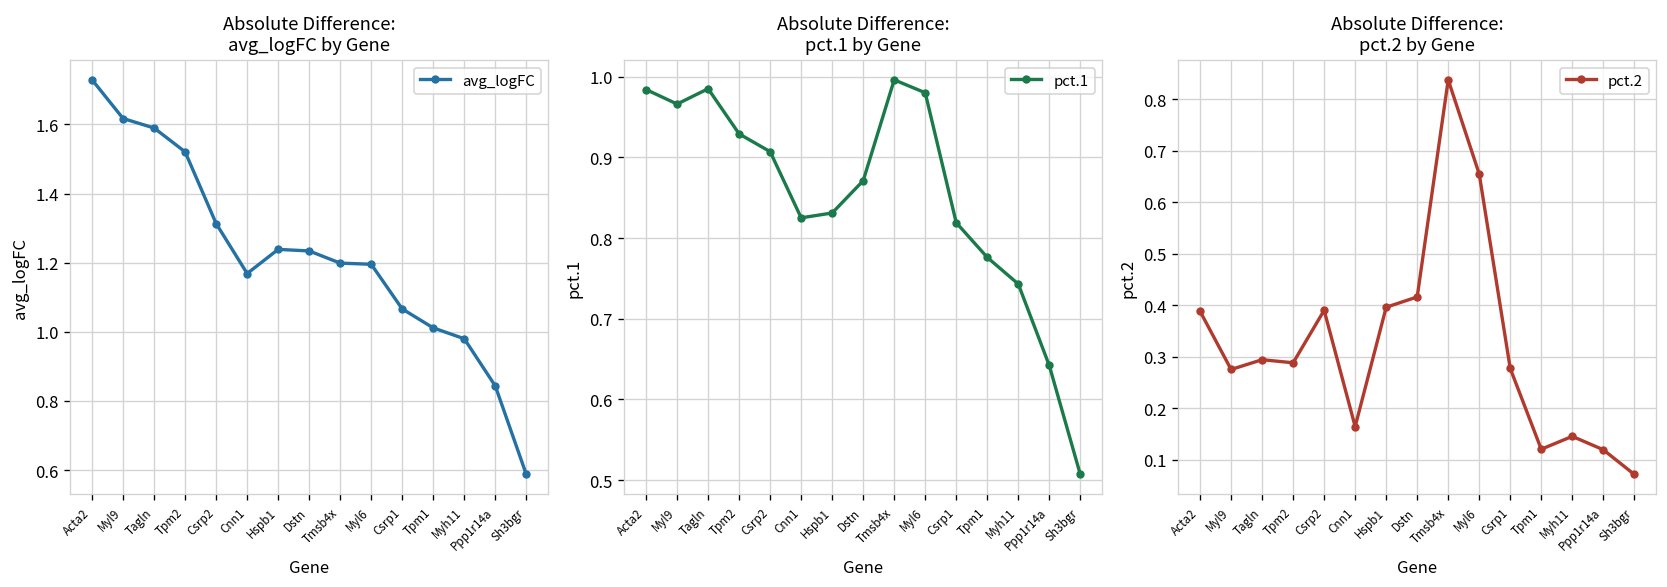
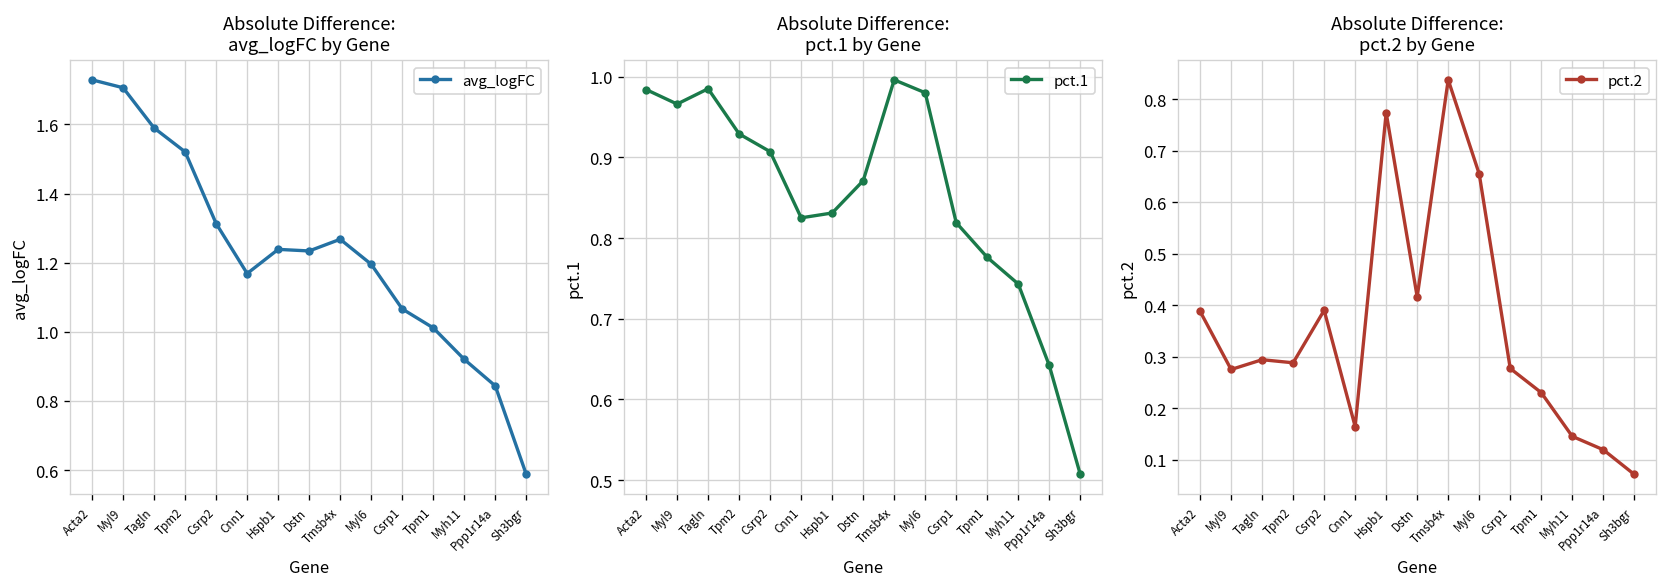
Absolute Difference: avg_logFC by Gene, Myl9: 1.62 -> 1.71
Absolute Difference: avg_logFC by Gene, Tmsb4x: 1.20 -> 1.27
Absolute Difference: avg_logFC by Gene, Myh11: 0.98 -> 0.92
Absolute Difference: pct.2 by Gene, Hspb1: 0.40 -> 0.77
Absolute Difference: pct.2 by Gene, Tpm1: 0.12 -> 0.23
